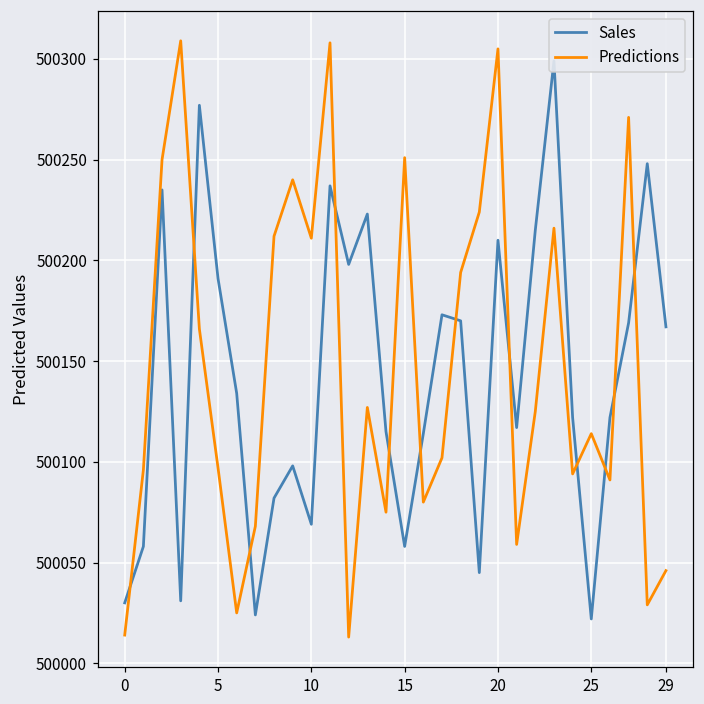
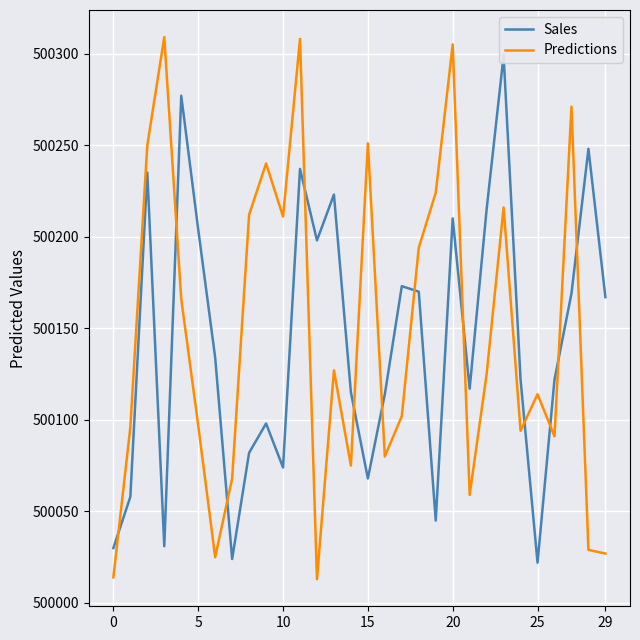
Sales, 5: 500191 -> 500204
Sales, 10: 500069 -> 500074
Sales, 15: 500058 -> 500068
Predictions, 29: 500046 -> 500027
